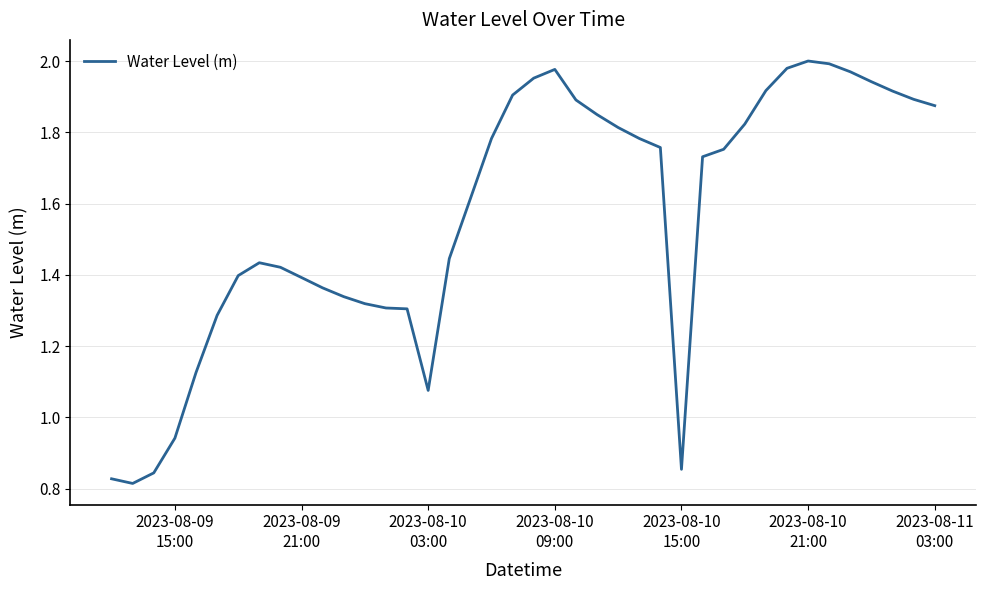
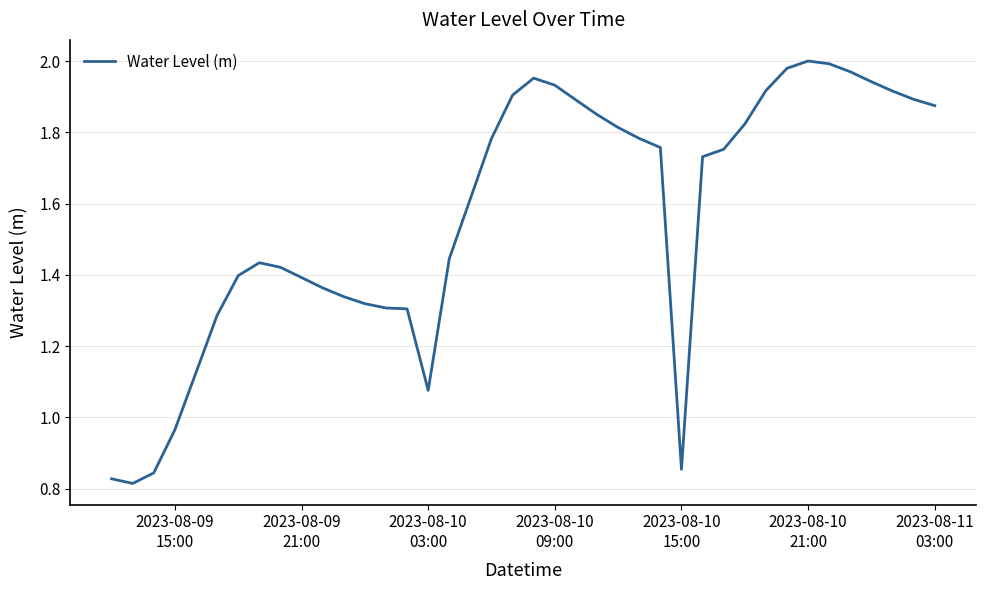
2023-08-09 15:00: 0.94 -> 0.97
2023-08-10 09:00: 1.98 -> 1.93
